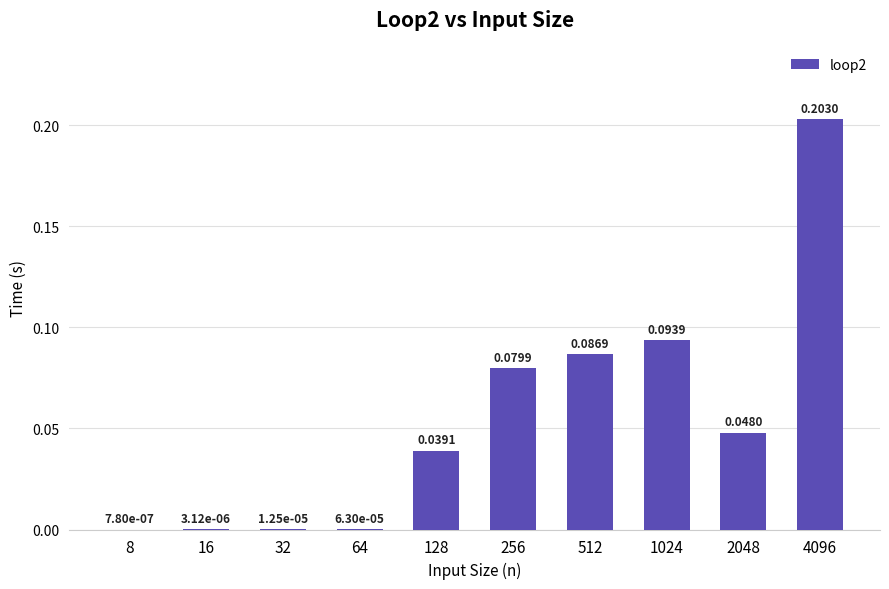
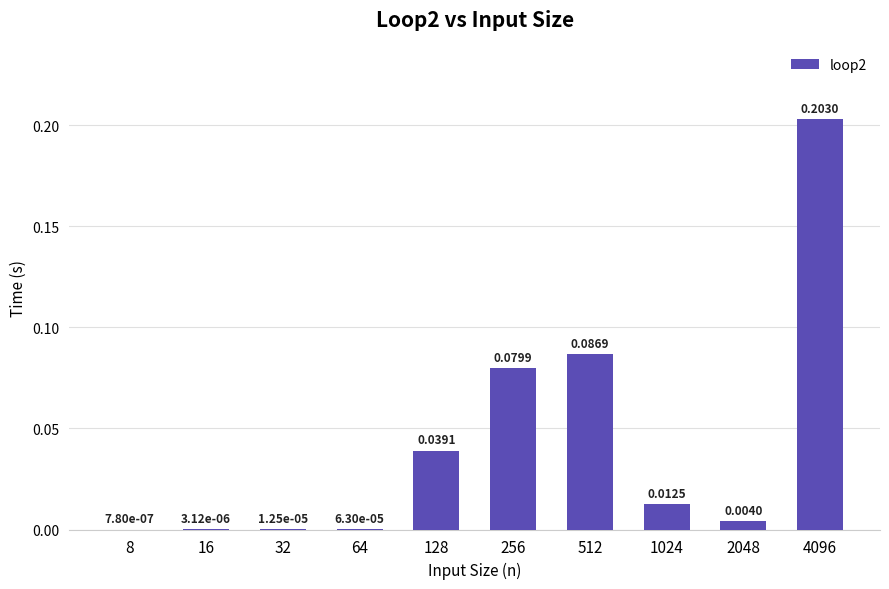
1024: 0.0939 -> 0.0125
2048: 0.0480 -> 0.0040
